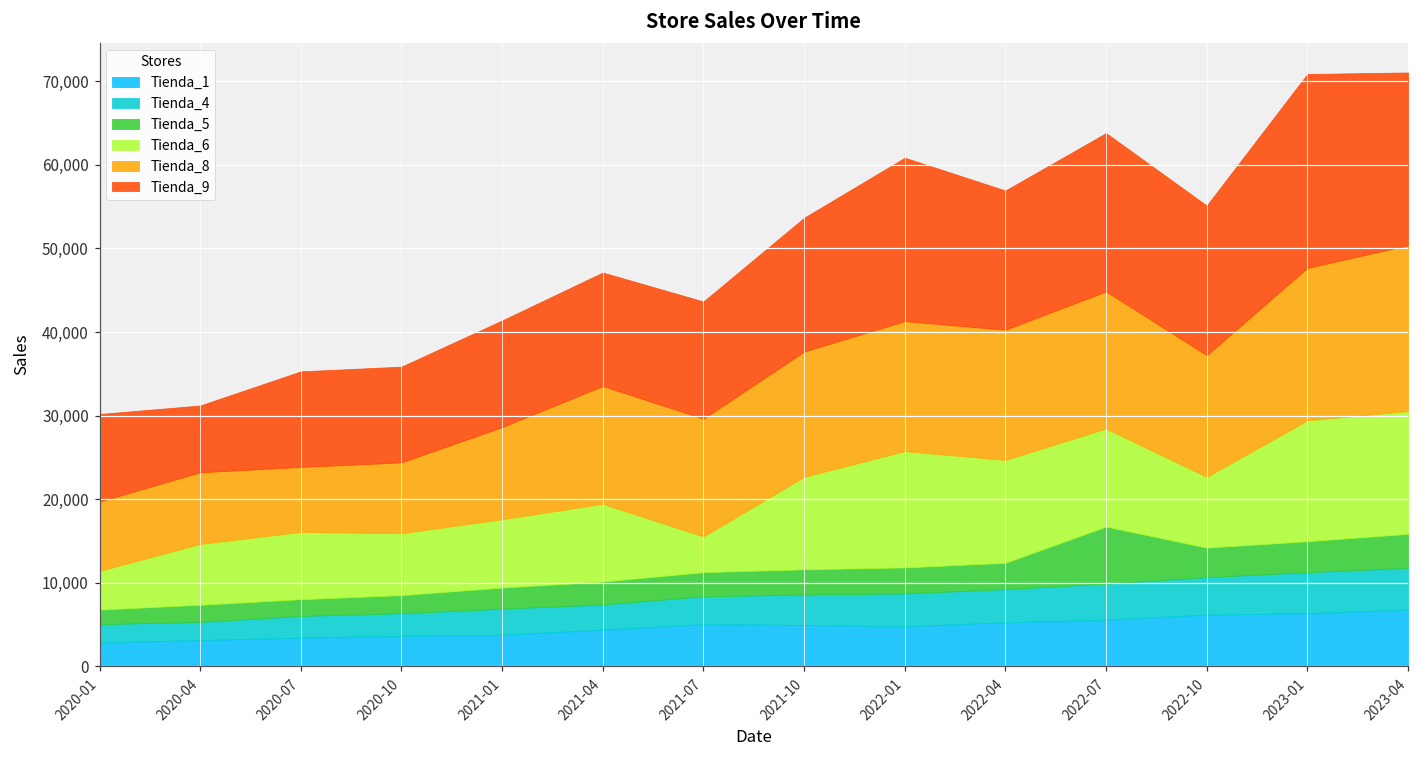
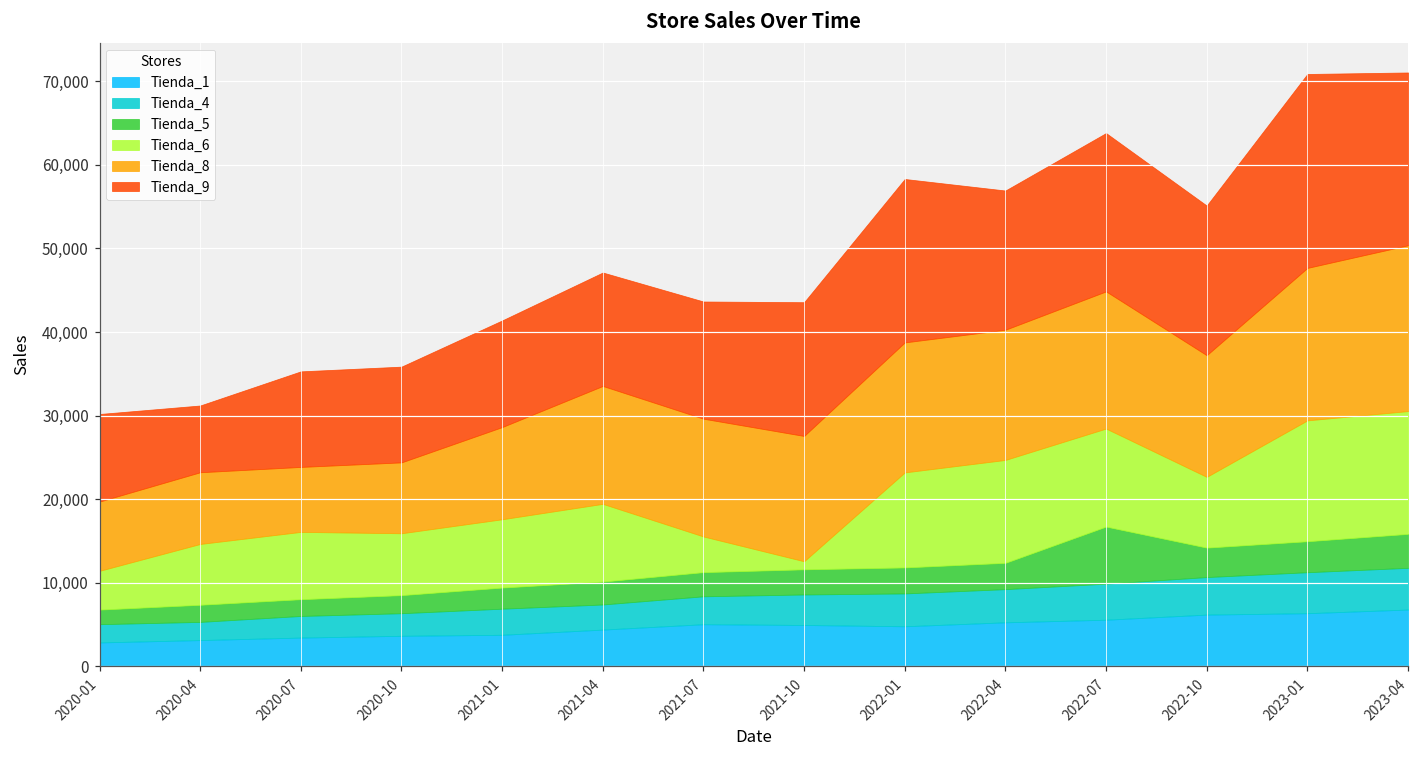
Tienda_6, 2021-10: 11,000 -> 1,000
Tienda_6, 2022-01: 14,000 -> 11,000
